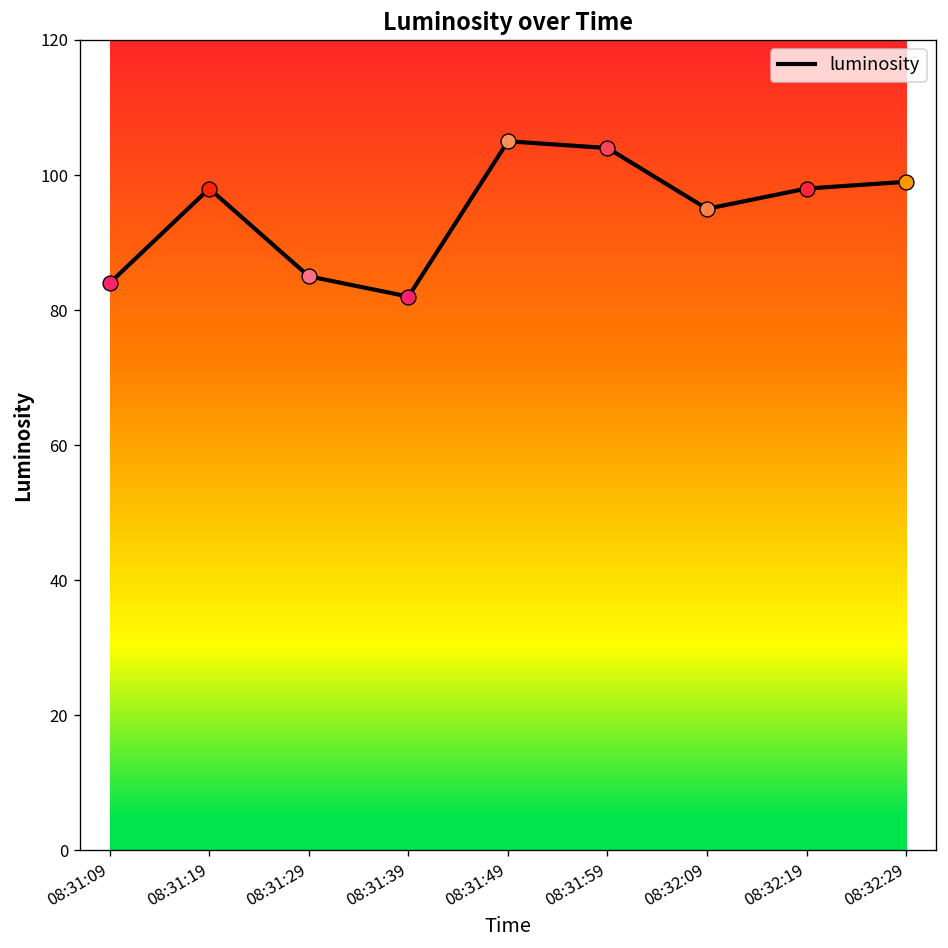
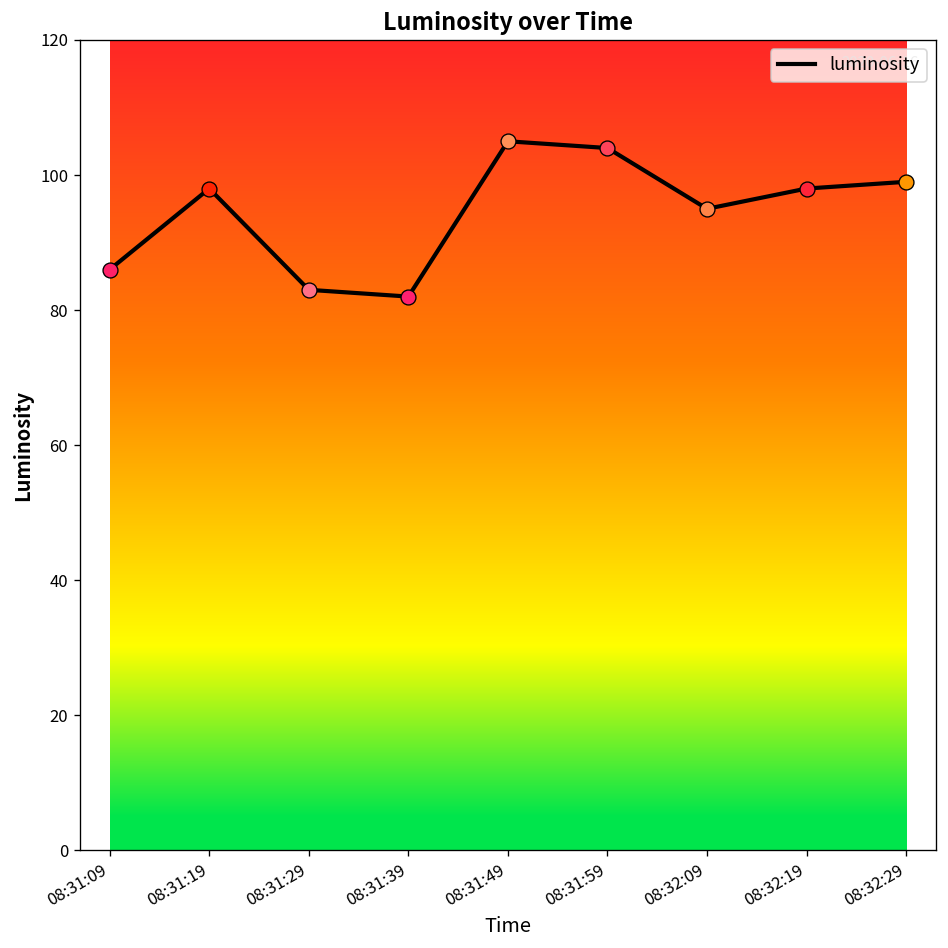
luminosity, 08:31:09: 84 -> 86
luminosity, 08:31:29: 85 -> 83
